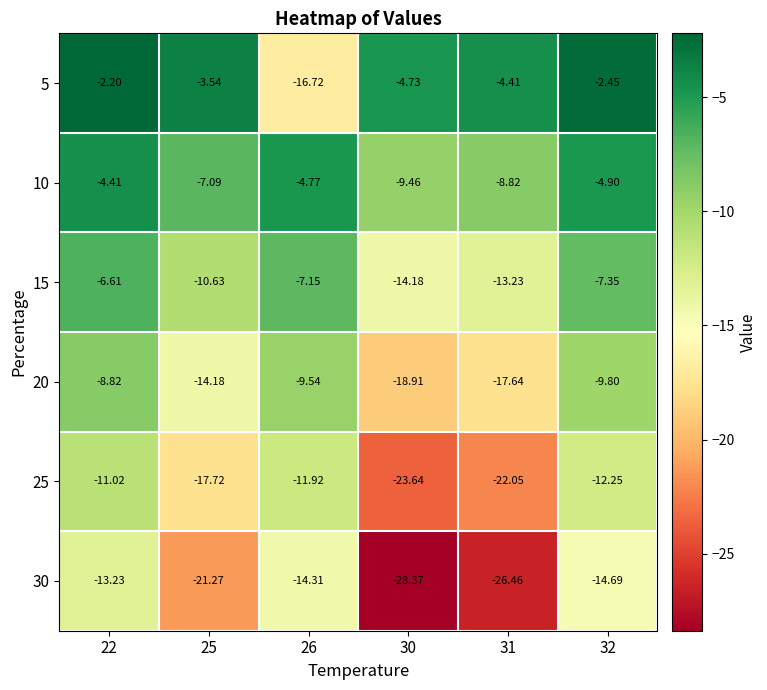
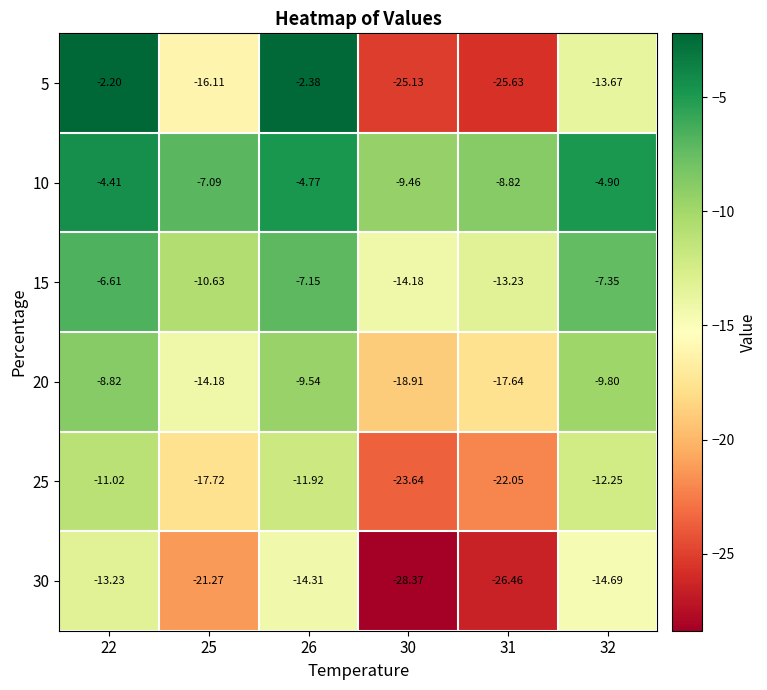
5, 25: -3.54 -> -16.11
5, 26: -16.72 -> -2.38
5, 30: -4.73 -> -25.13
5, 31: -4.41 -> -25.63
5, 32: -2.45 -> -13.67
